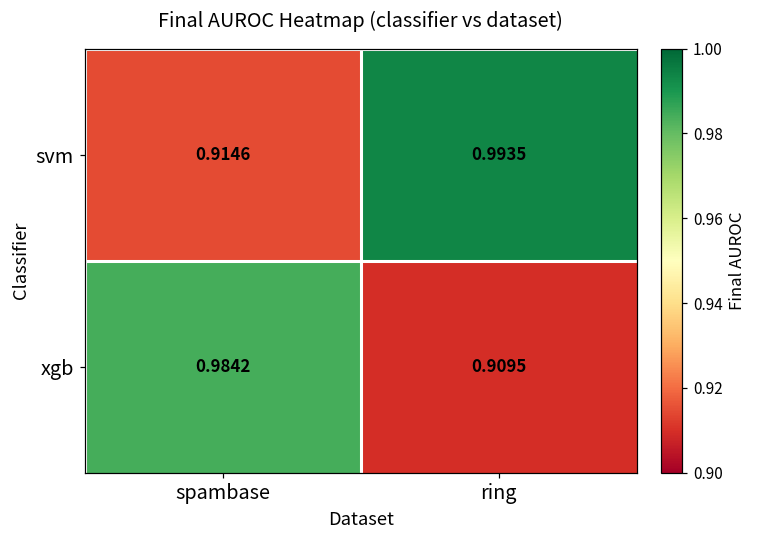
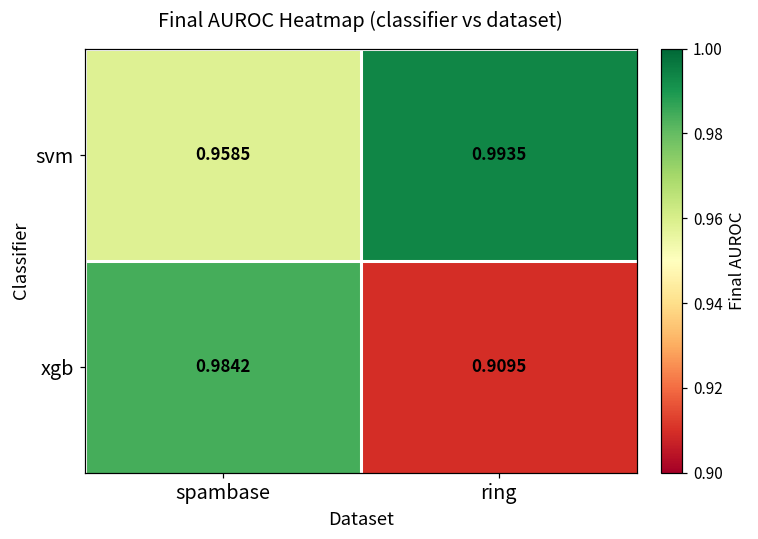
svm, spambase: 0.9146 -> 0.9585
